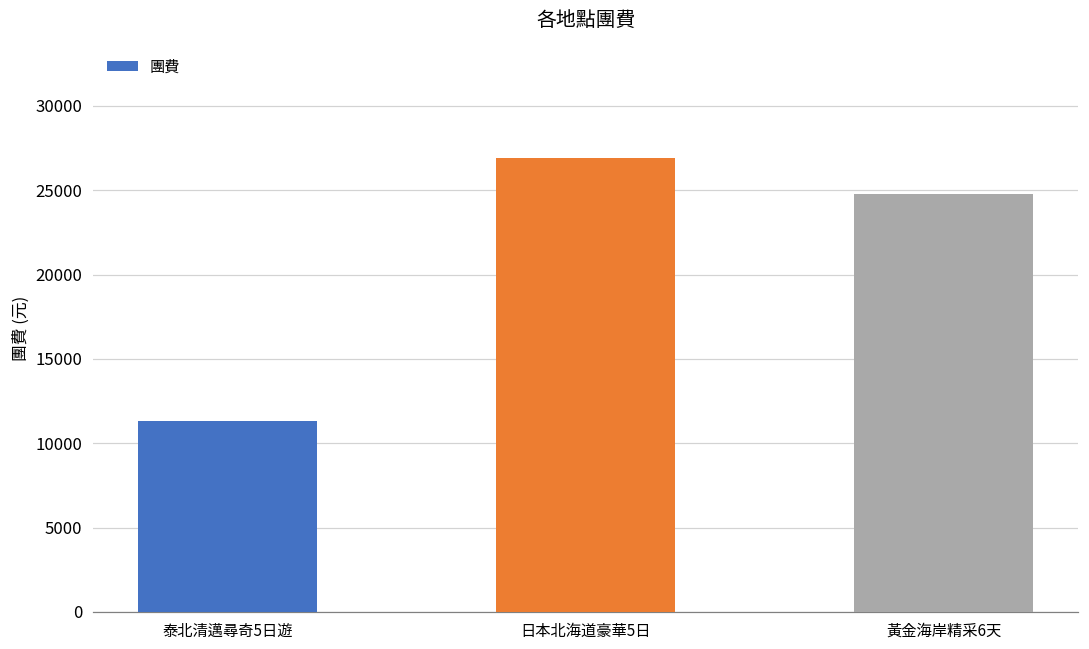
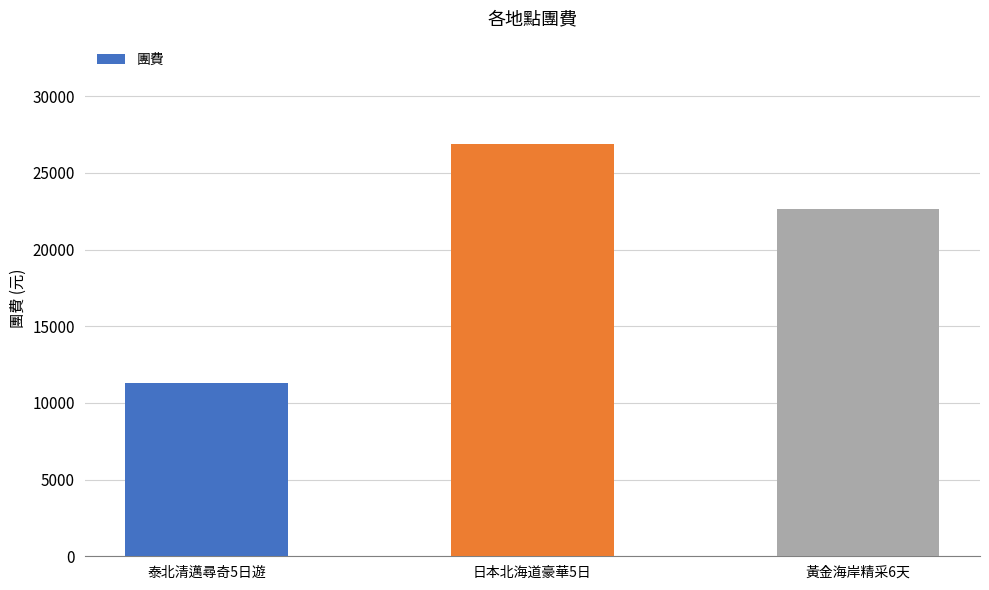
黃金海岸精采6天: 24800 -> 22700
